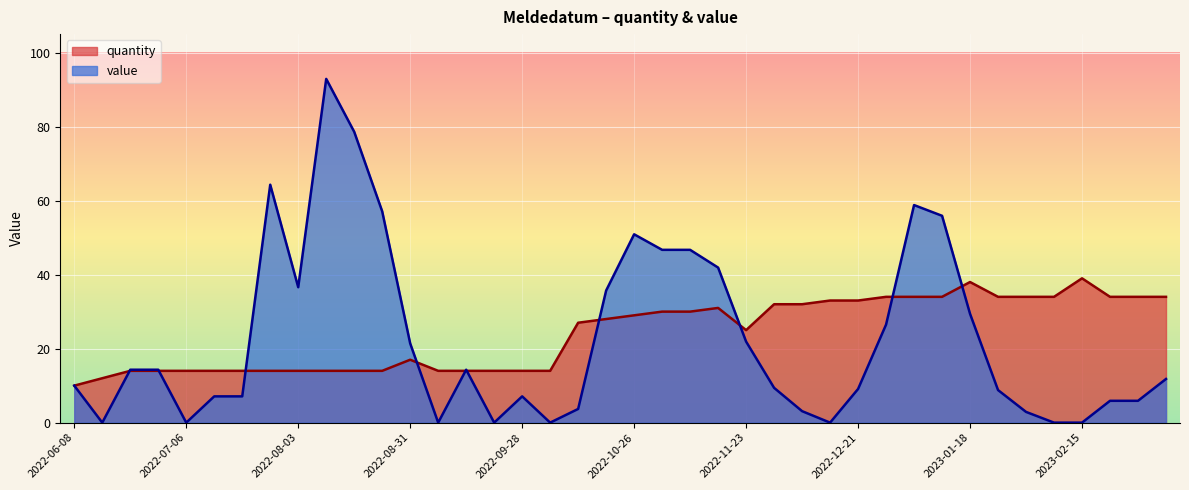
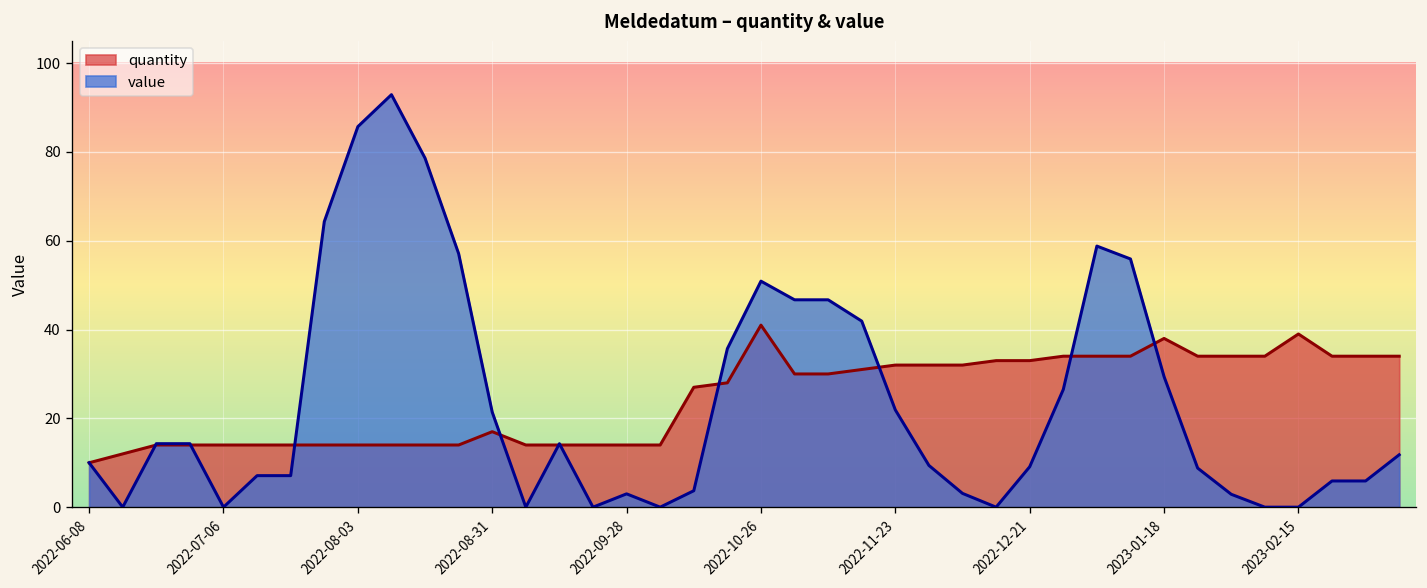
value, 2022-08-03: 37 -> 86
value, 2022-09-28: 7 -> 3
quantity, 2022-10-26: 29 -> 41
quantity, 2022-11-23: 25 -> 32
